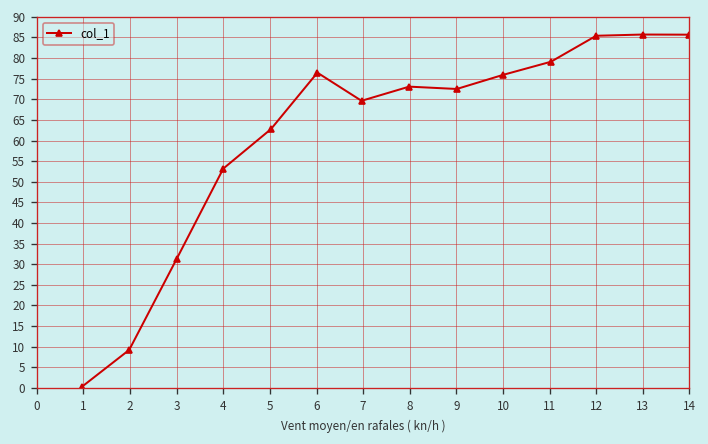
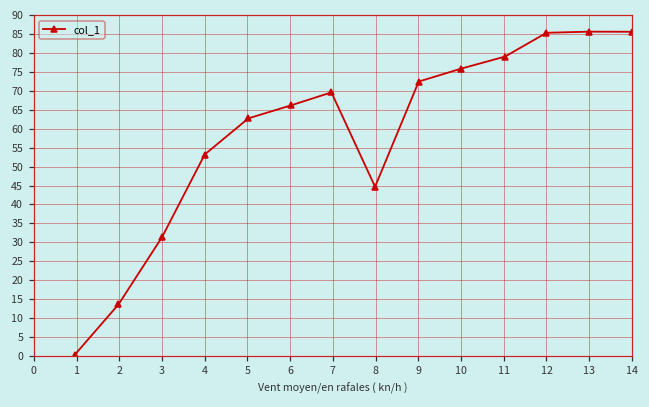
2: 9 -> 14
6: 76 -> 66
8: 73 -> 45
